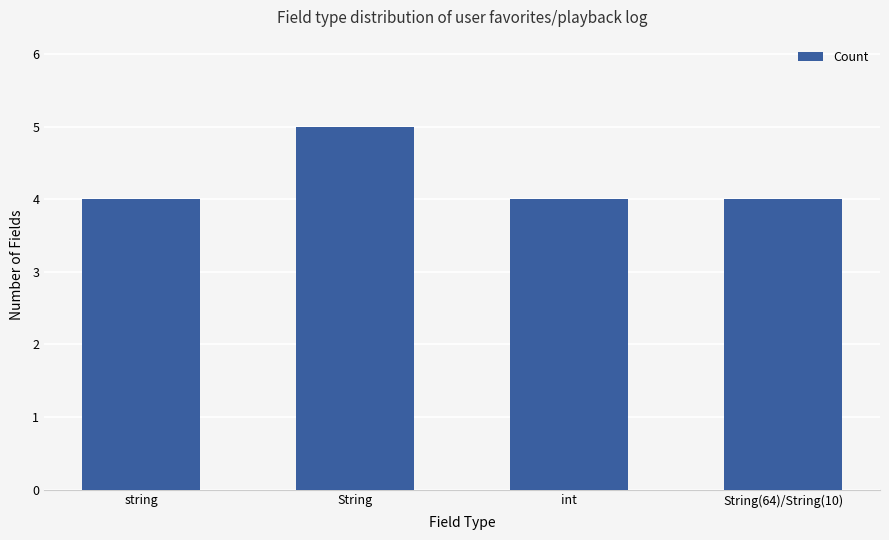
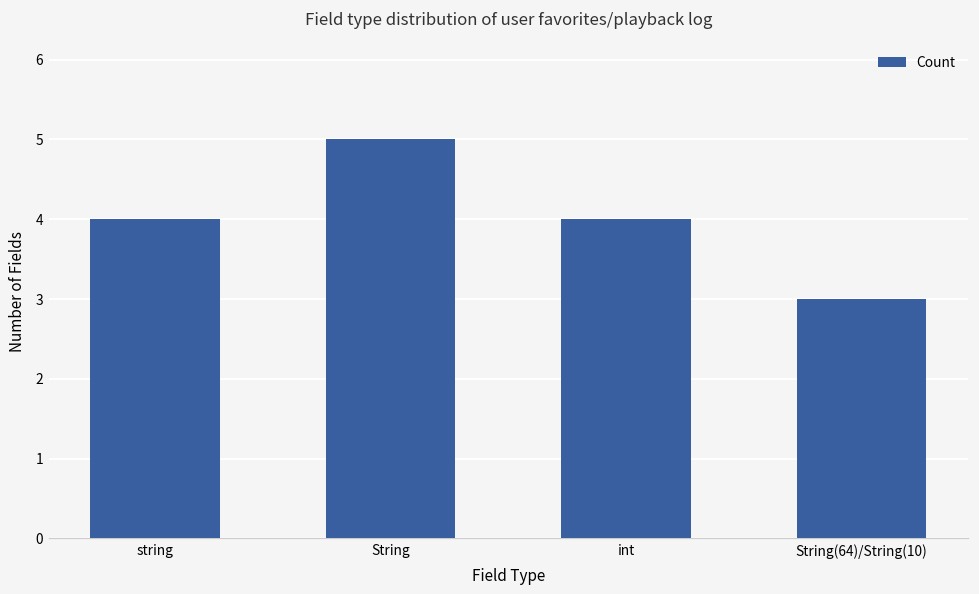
String(64)/String(10): 4 -> 3
